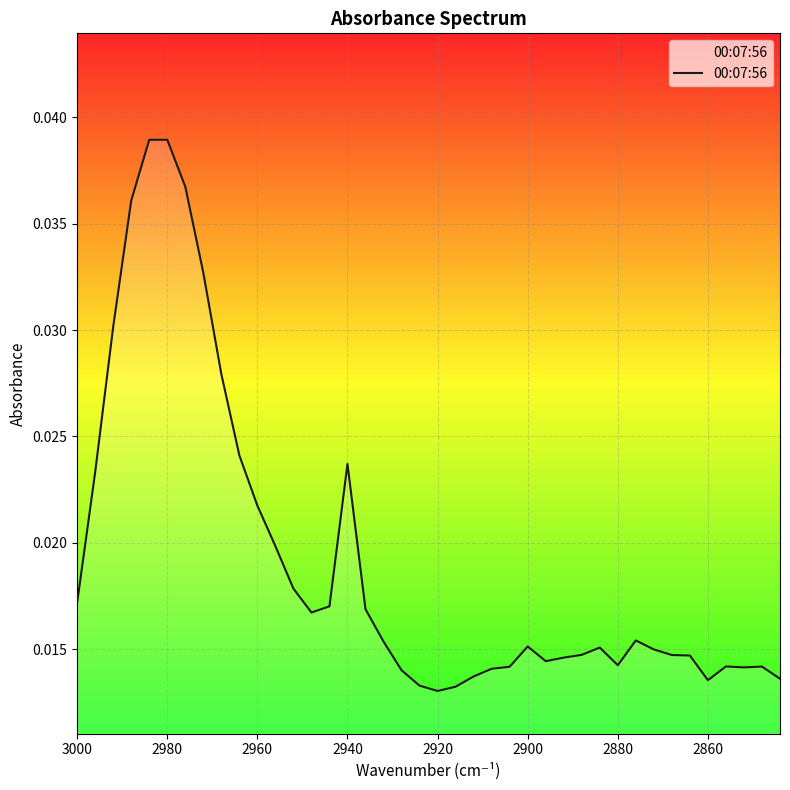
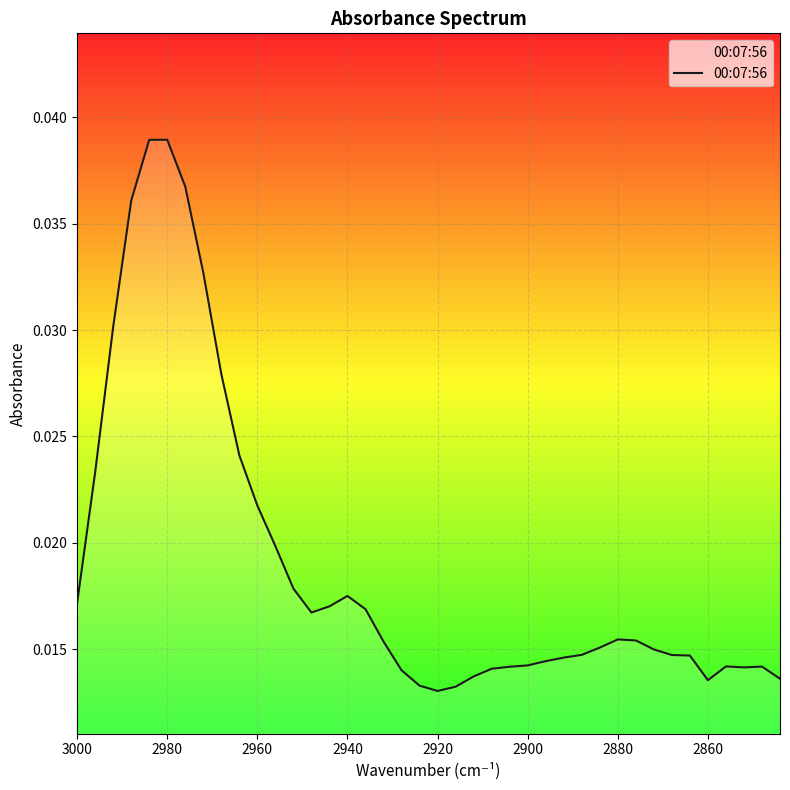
2940: 0.0237 -> 0.0175
2900: 0.0151 -> 0.0142
2880: 0.0143 -> 0.0155
